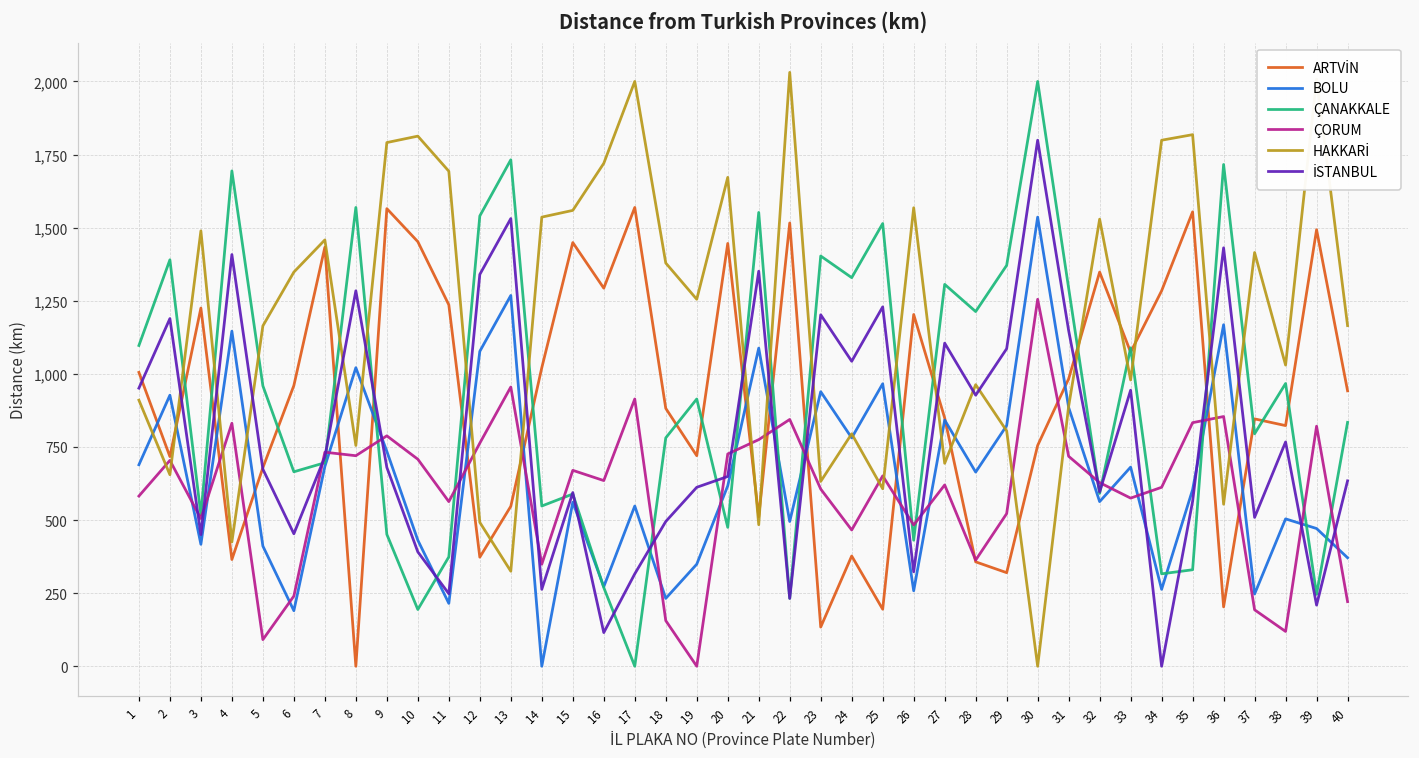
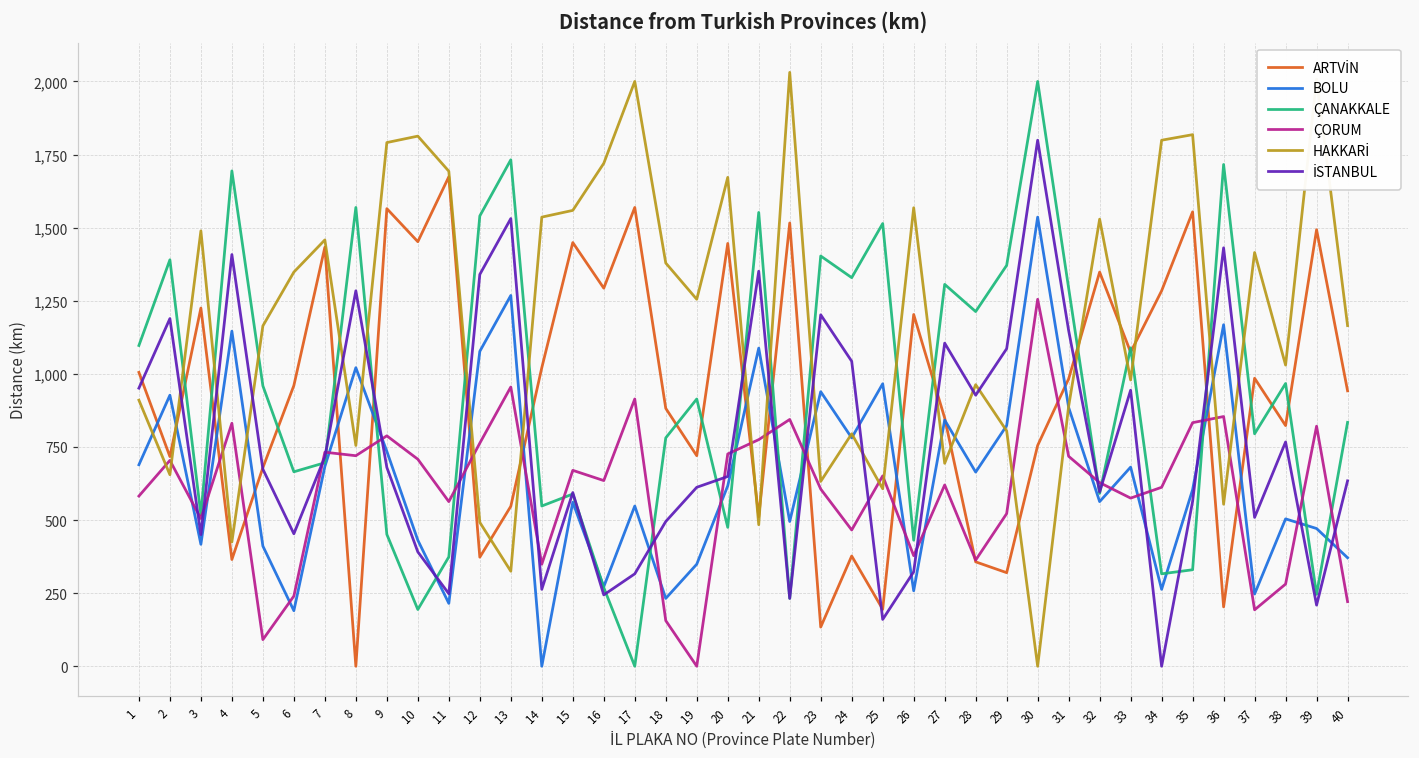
ARTVİN, 11: 1,240 -> 1,670
İSTANBUL, 16: 120 -> 240
İSTANBUL, 25: 1,230 -> 160
ÇORUM, 26: 480 -> 380
ARTVİN, 37: 850 -> 990
ÇORUM, 38: 120 -> 280
